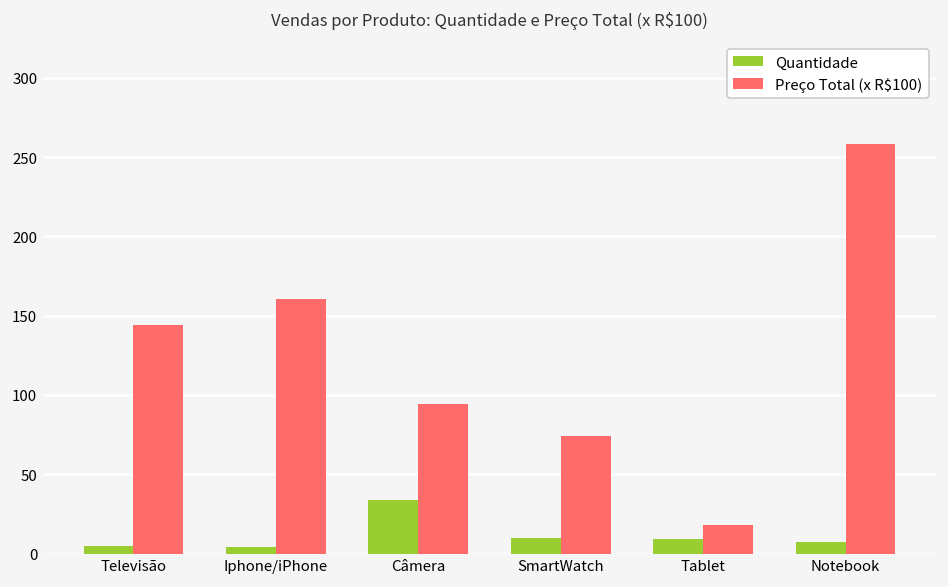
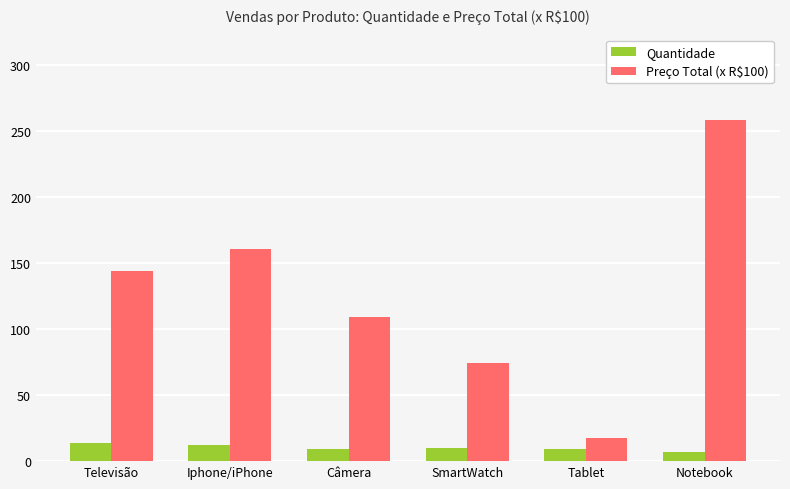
Quantidade, Televisão: 5 -> 14
Quantidade, Iphone/iPhone: 4 -> 12
Quantidade, Câmera: 34 -> 9
Preço Total (x R$100), Câmera: 94 -> 109
